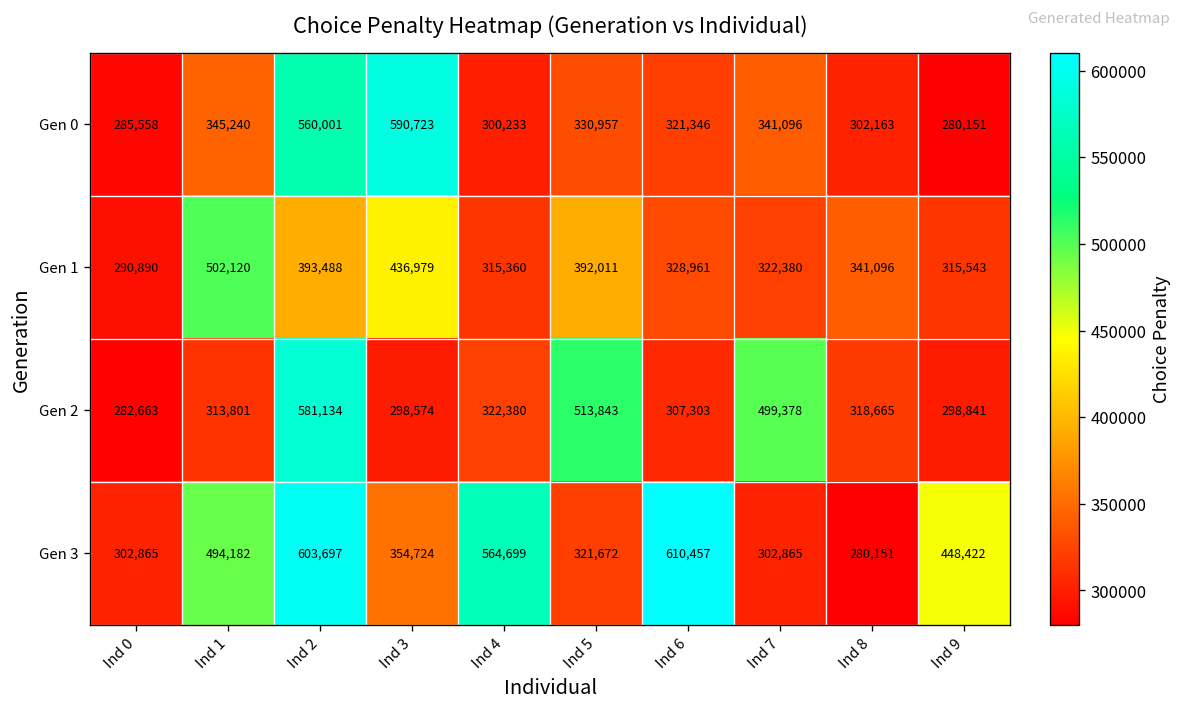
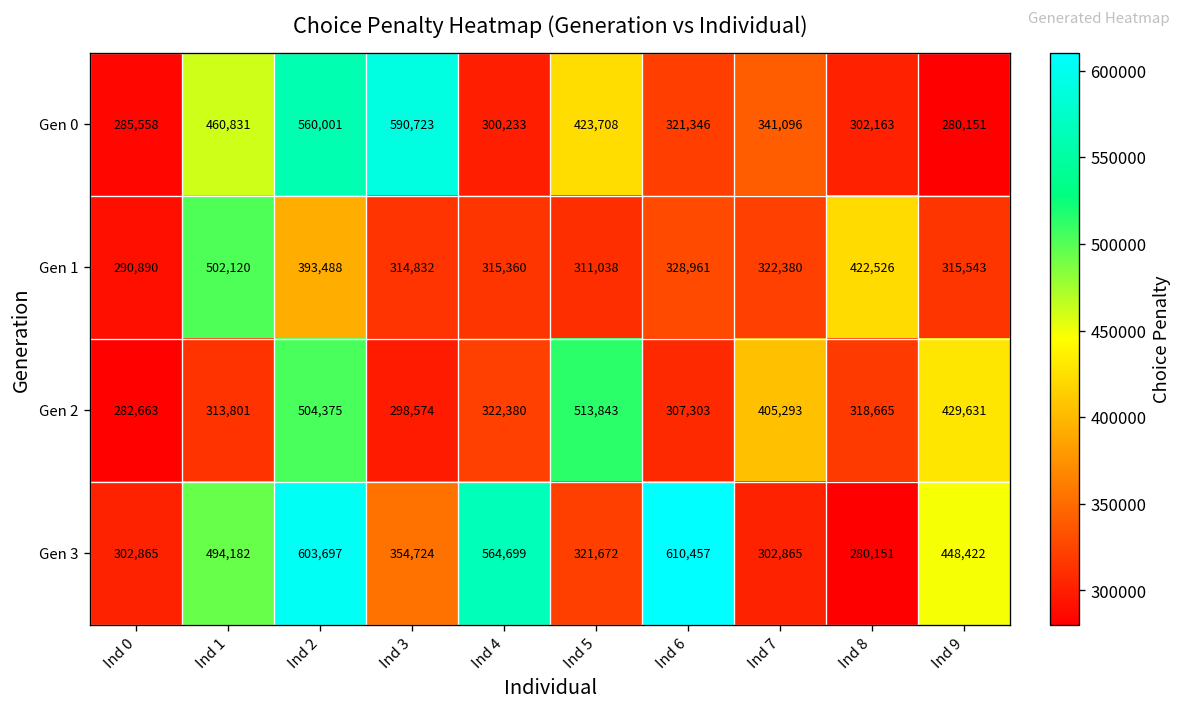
Gen 0, Ind 1: 345,240 -> 460,831
Gen 0, Ind 5: 330,957 -> 423,708
Gen 1, Ind 3: 436,979 -> 314,832
Gen 1, Ind 5: 392,011 -> 311,038
Gen 1, Ind 8: 341,096 -> 422,526
Gen 2, Ind 2: 581,134 -> 504,375
Gen 2, Ind 7: 499,378 -> 405,293
Gen 2, Ind 9: 298,841 -> 429,631
